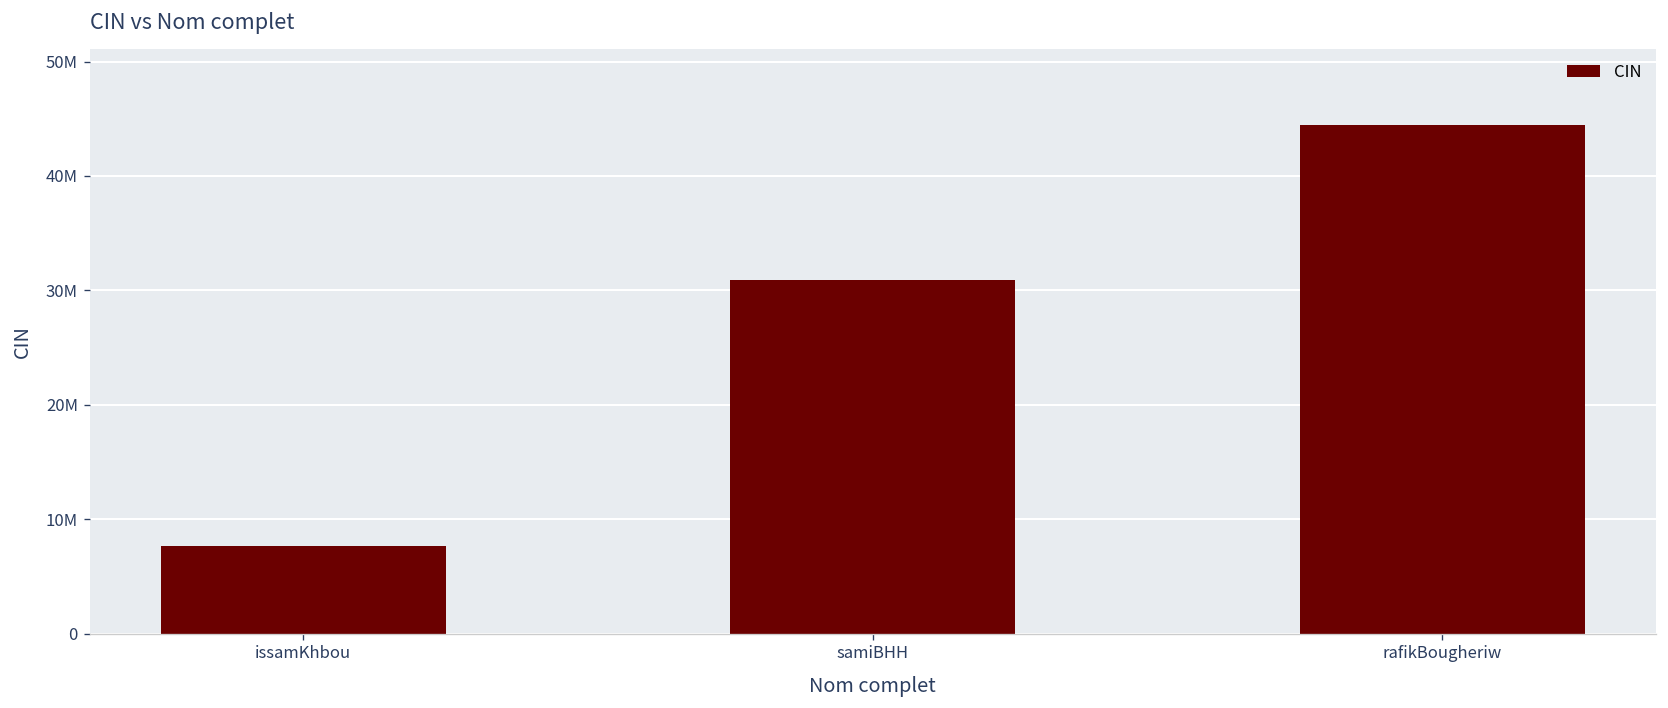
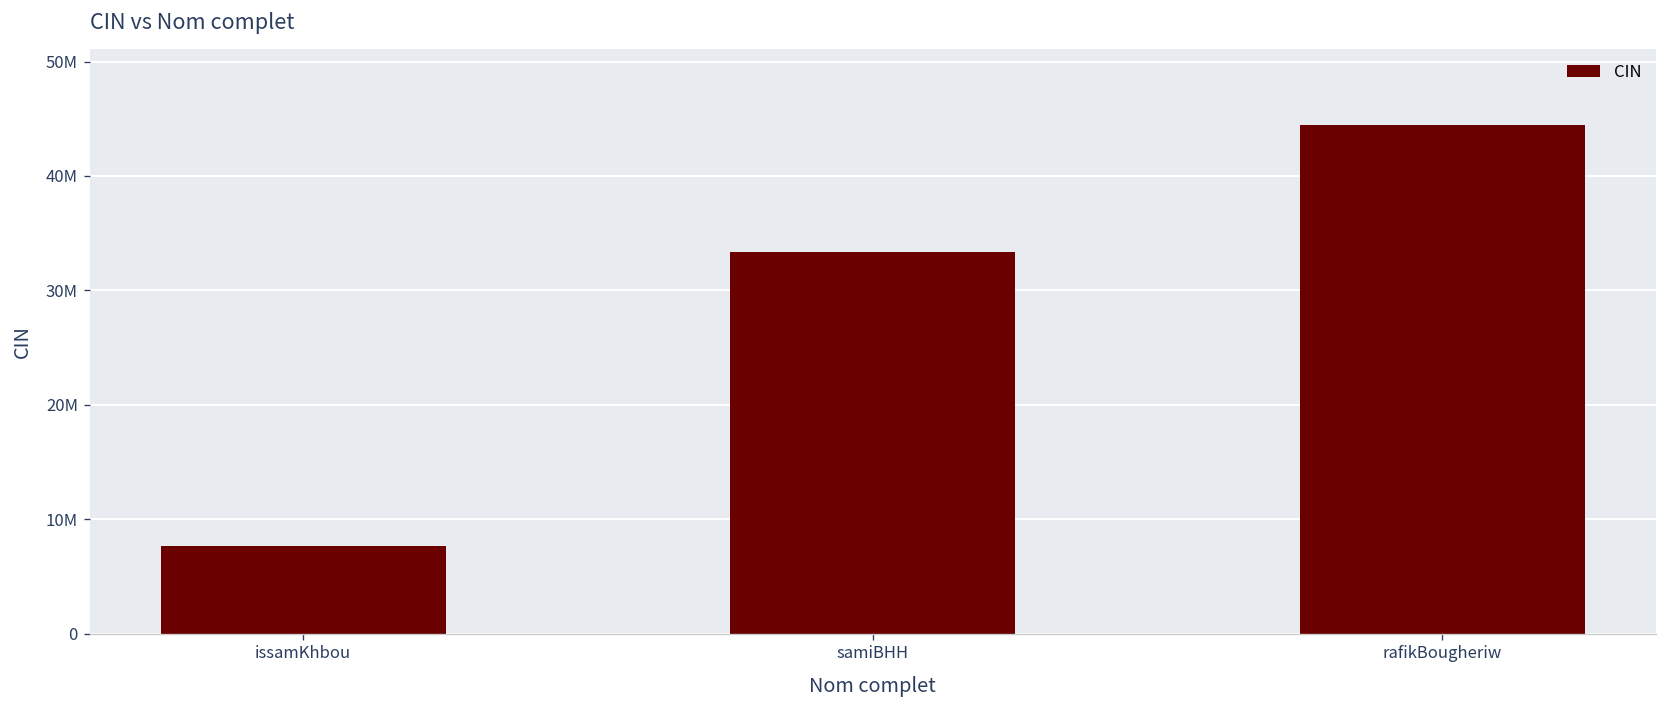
samiBHH: 31000000 -> 33000000
